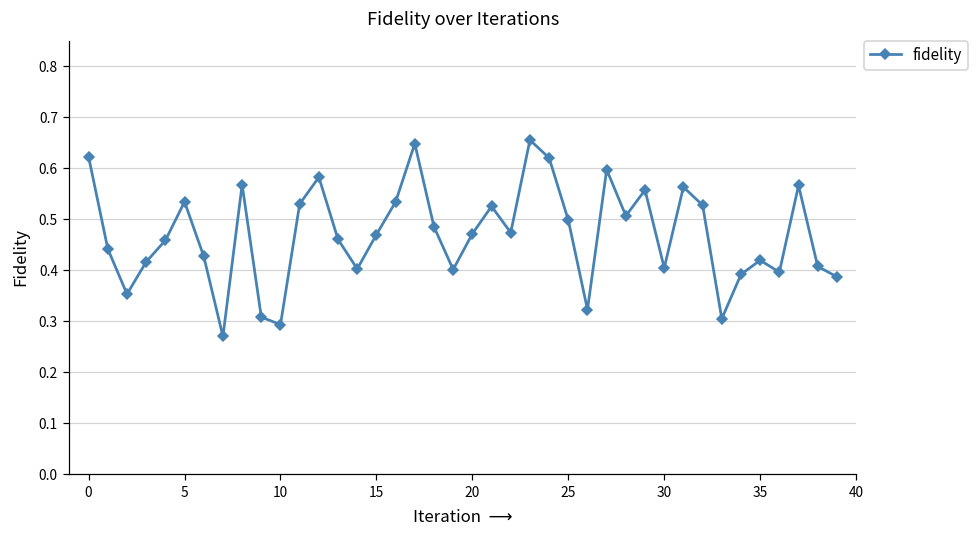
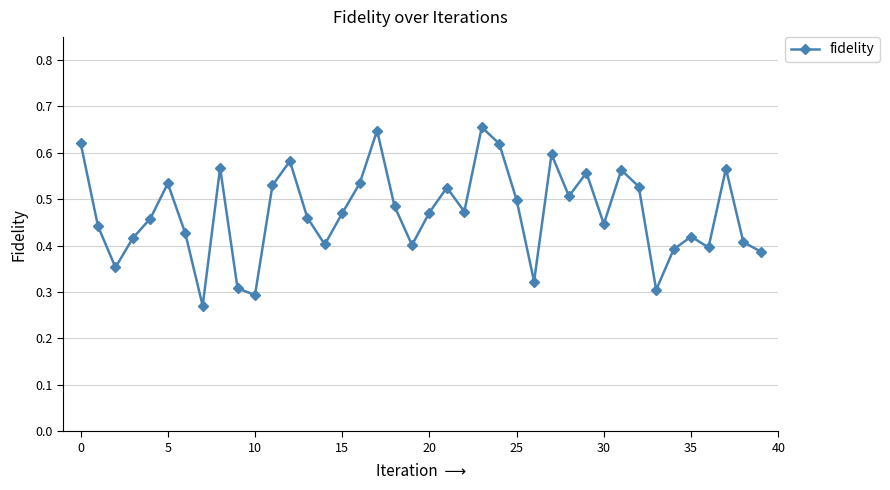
30: 0.40 -> 0.45
